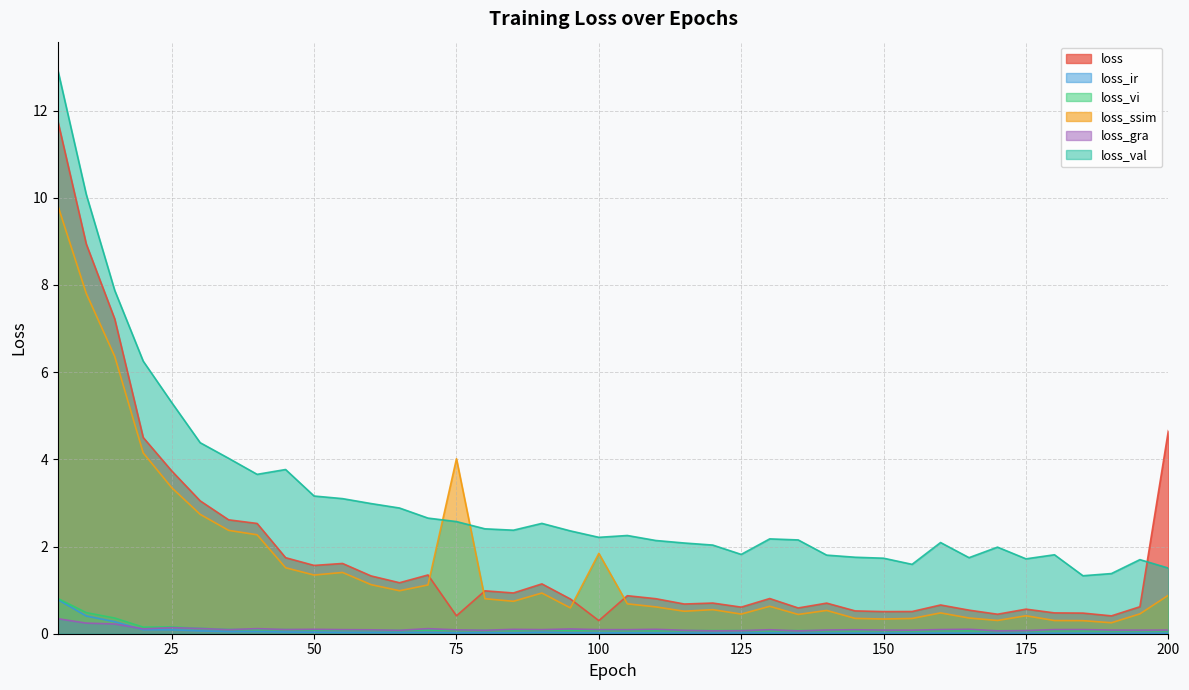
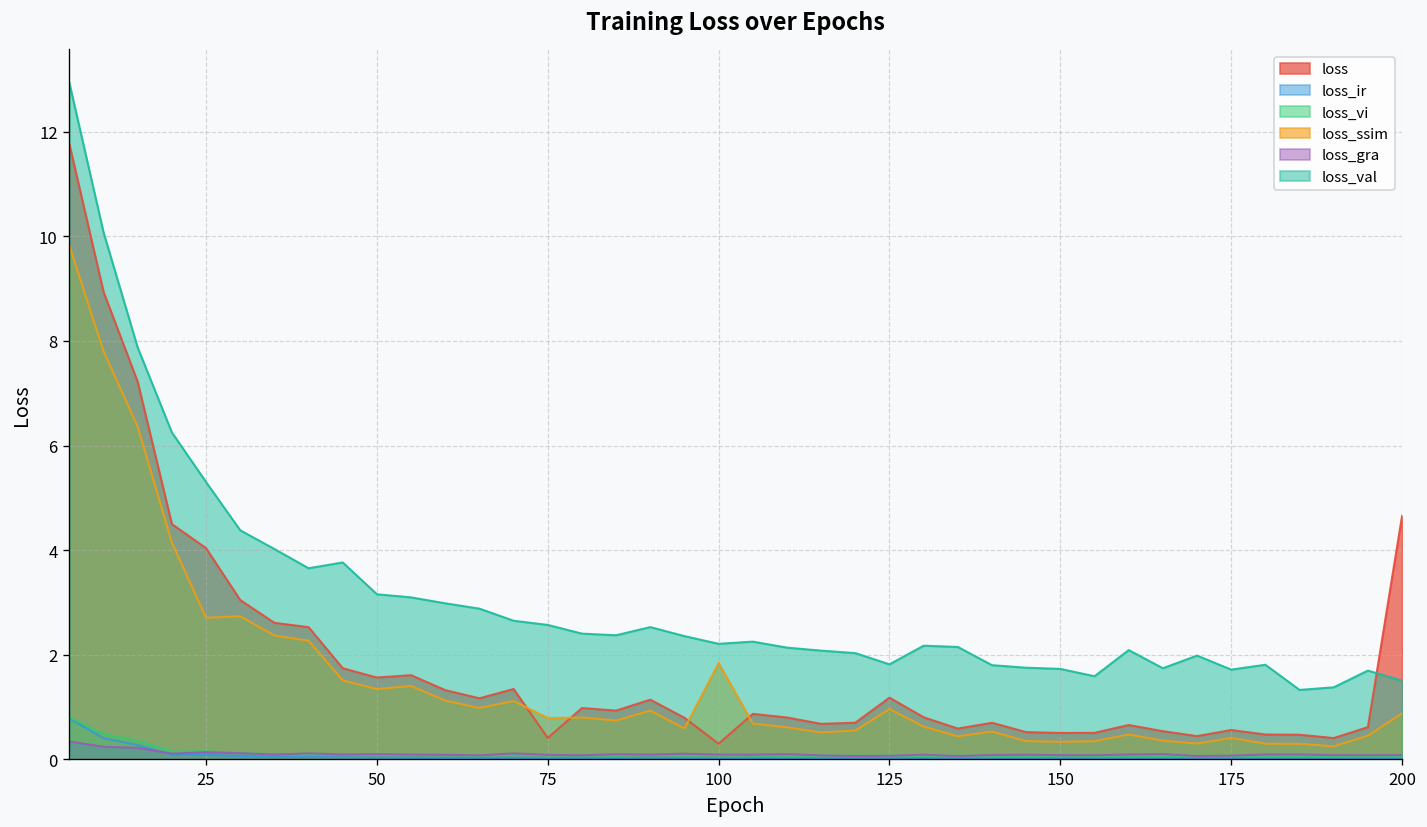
loss, 25: 3.7 -> 4.0
loss_ssim, 25: 3.4 -> 2.7
loss_ssim, 75: 4.0 -> 0.8
loss, 125: 0.6 -> 1.2
loss_ssim, 125: 0.5 -> 1.0
